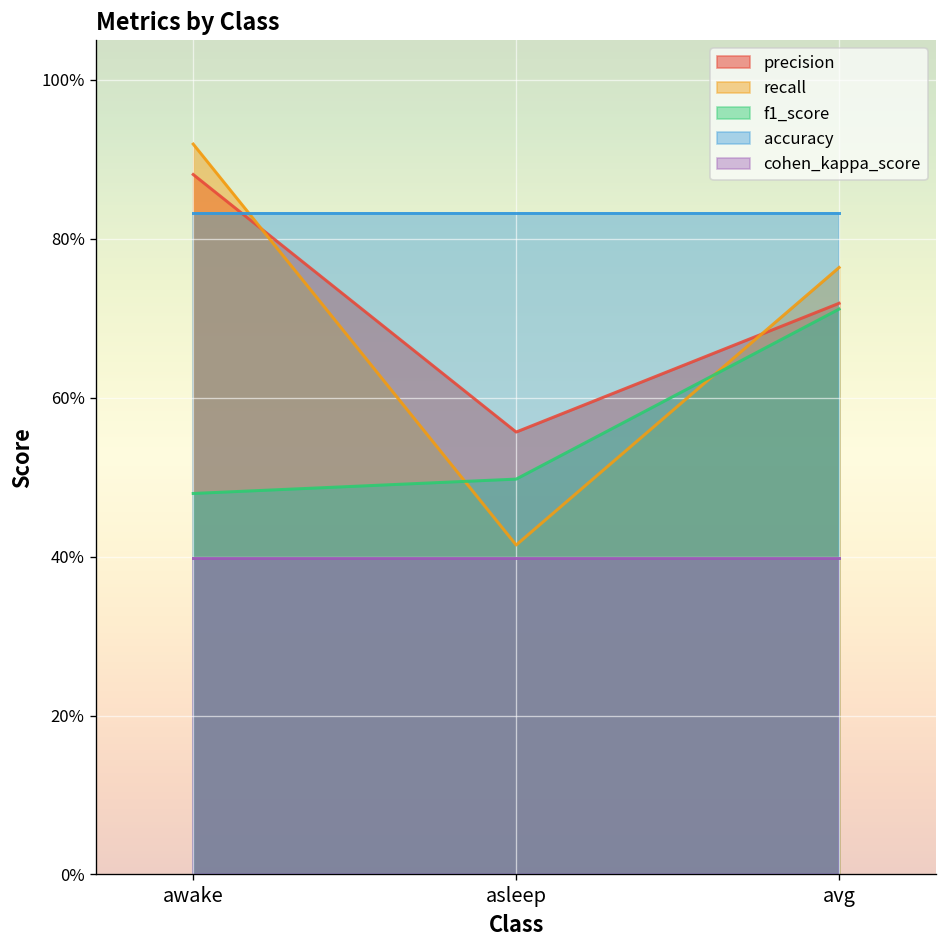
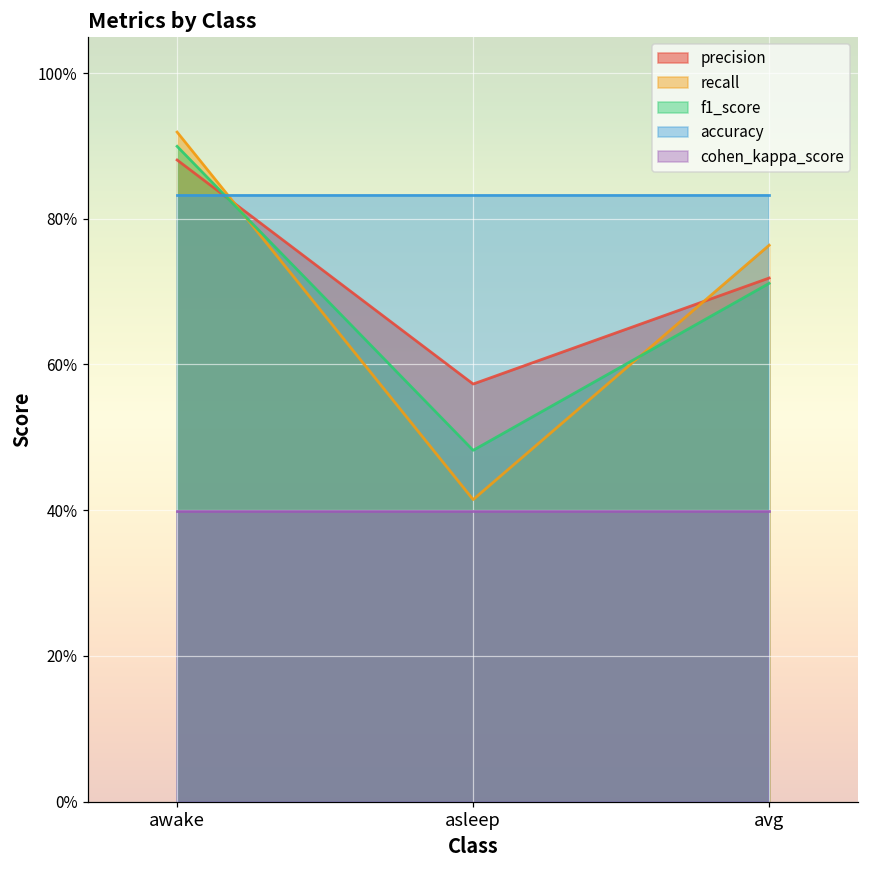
f1_score, awake: 48% -> 90%
precision, asleep: 56% -> 57%
f1_score, asleep: 50% -> 48%
